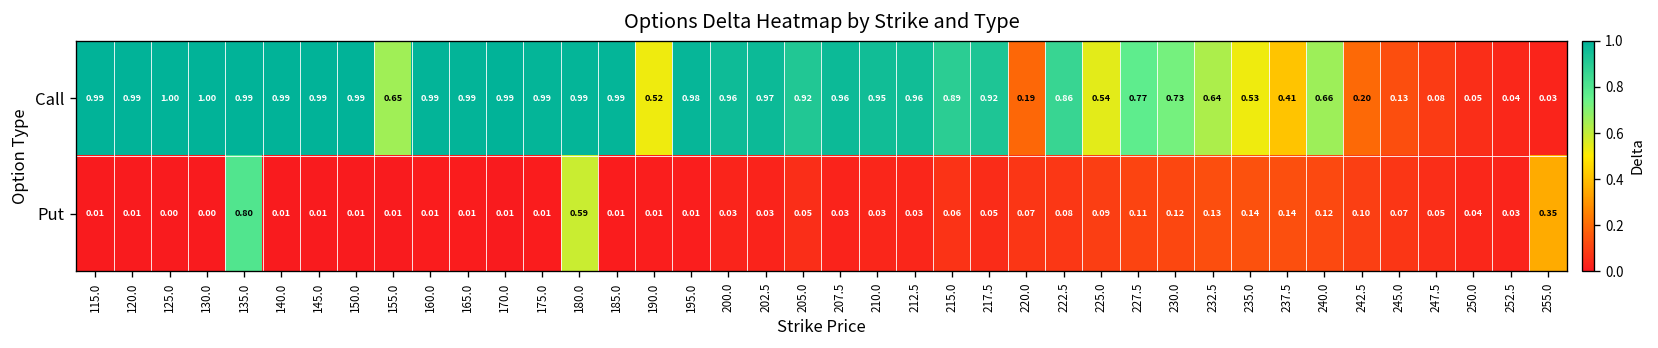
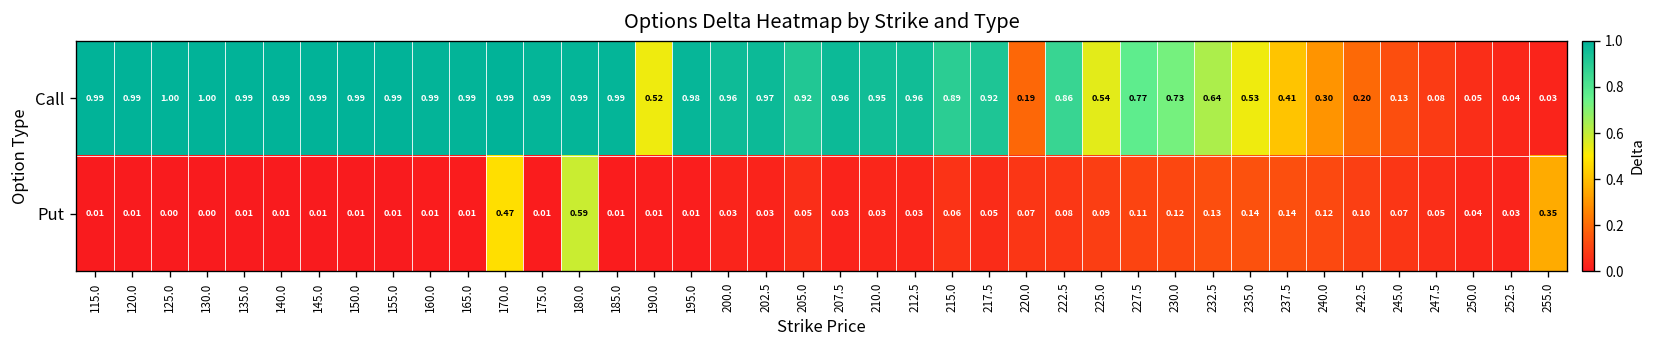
Call, 155.0: 0.65 -> 0.99
Call, 240.0: 0.66 -> 0.30
Put, 135.0: 0.80 -> 0.01
Put, 170.0: 0.01 -> 0.47
